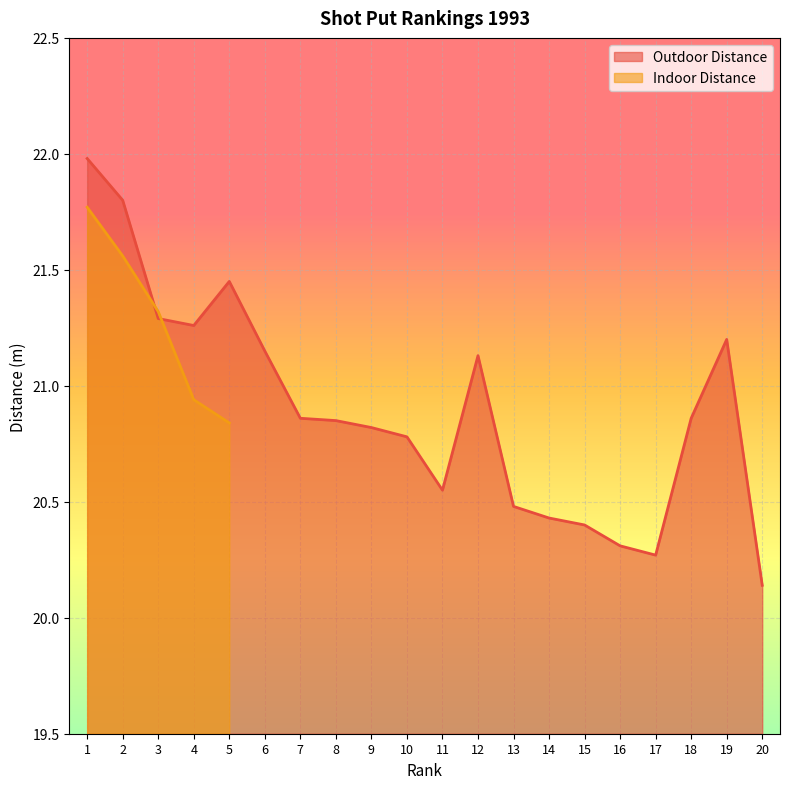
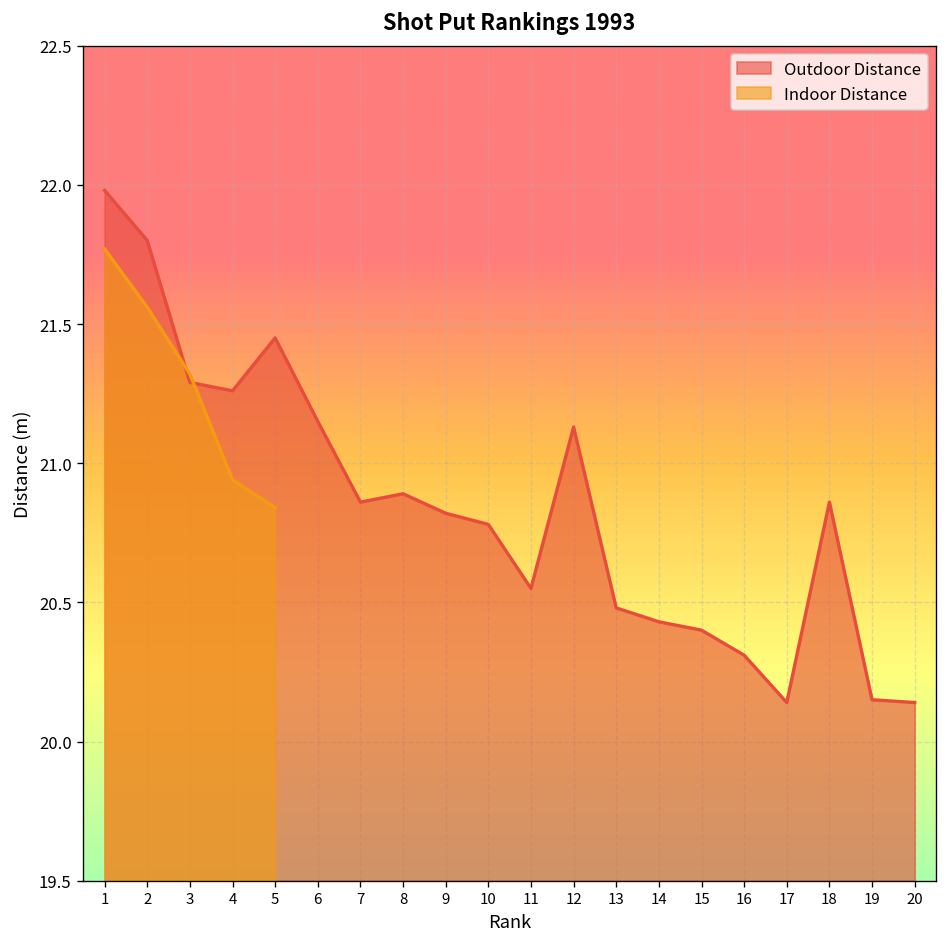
Outdoor Distance, 8: 20.85 -> 20.89
Outdoor Distance, 17: 20.27 -> 20.14
Outdoor Distance, 19: 21.20 -> 20.15
